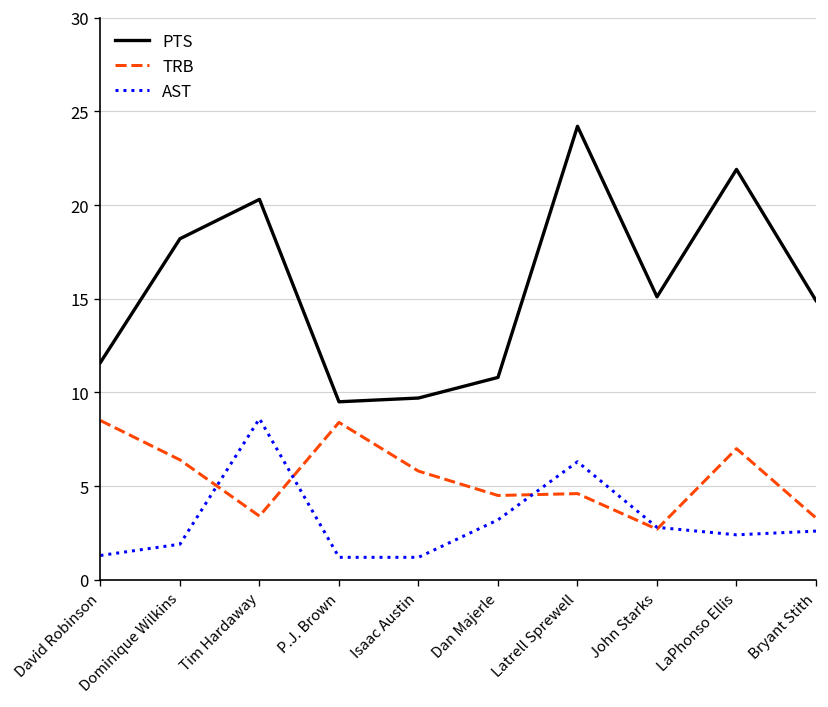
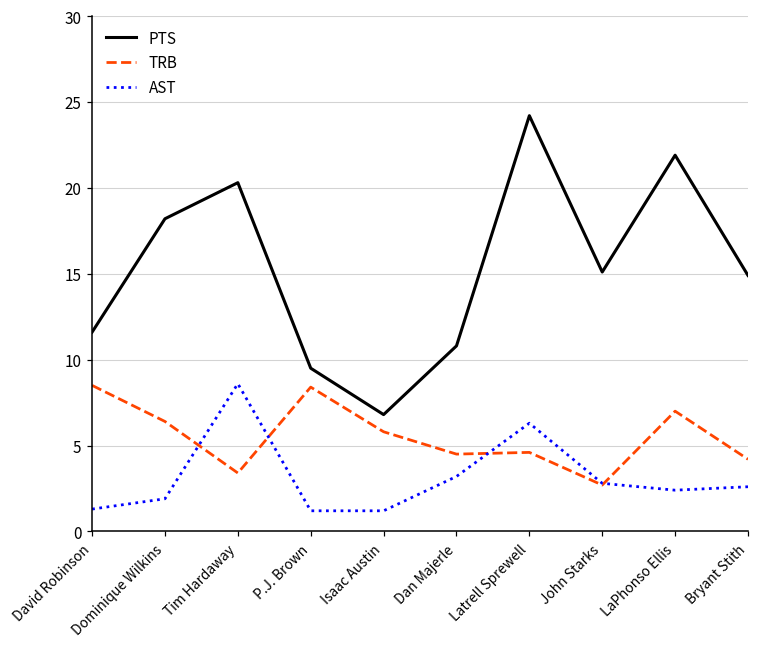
PTS, Isaac Austin: 9.7 -> 6.8
TRB, Bryant Stith: 3.3 -> 4.2
